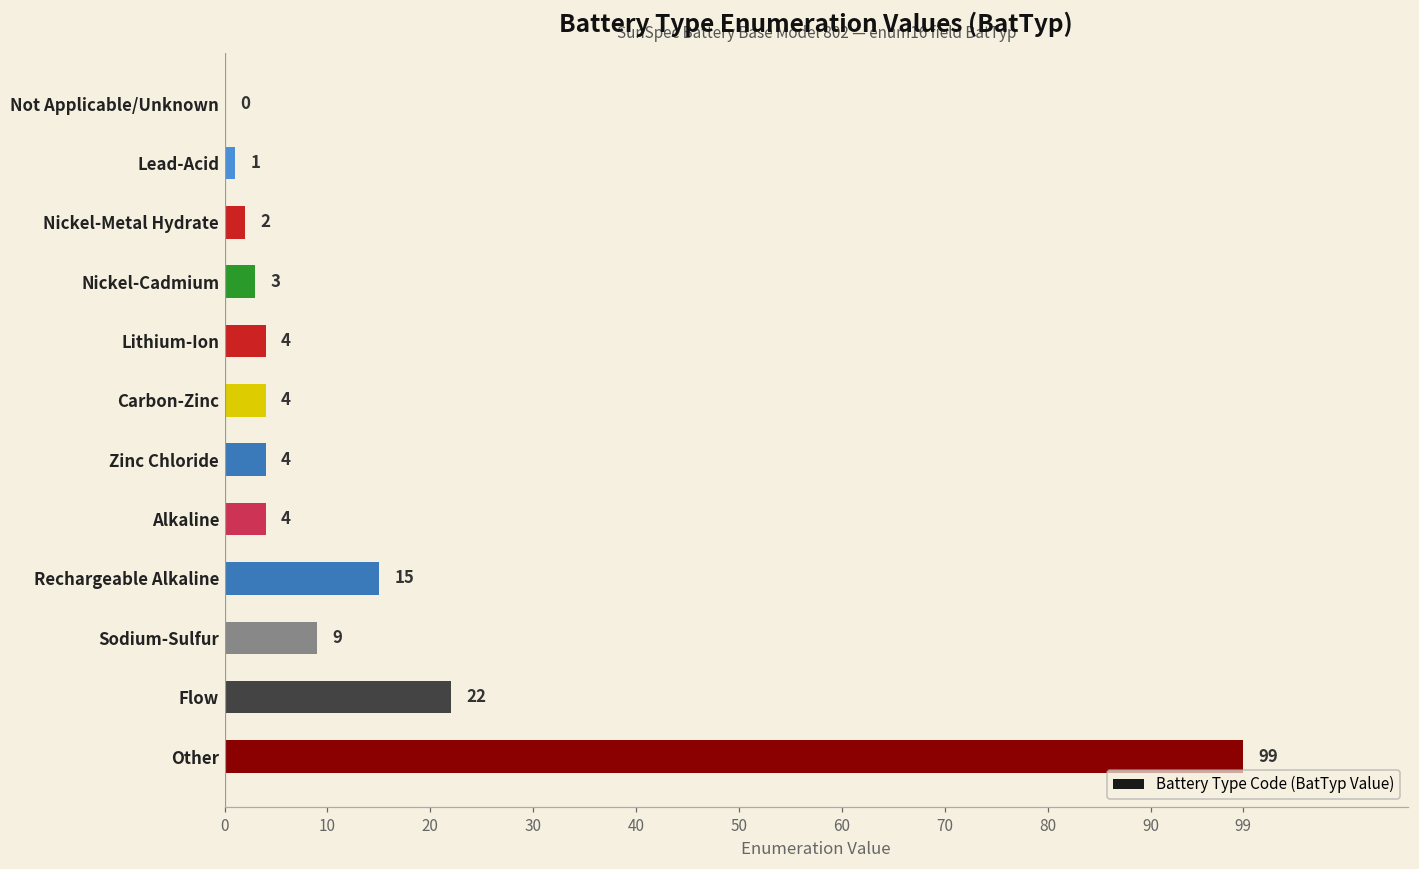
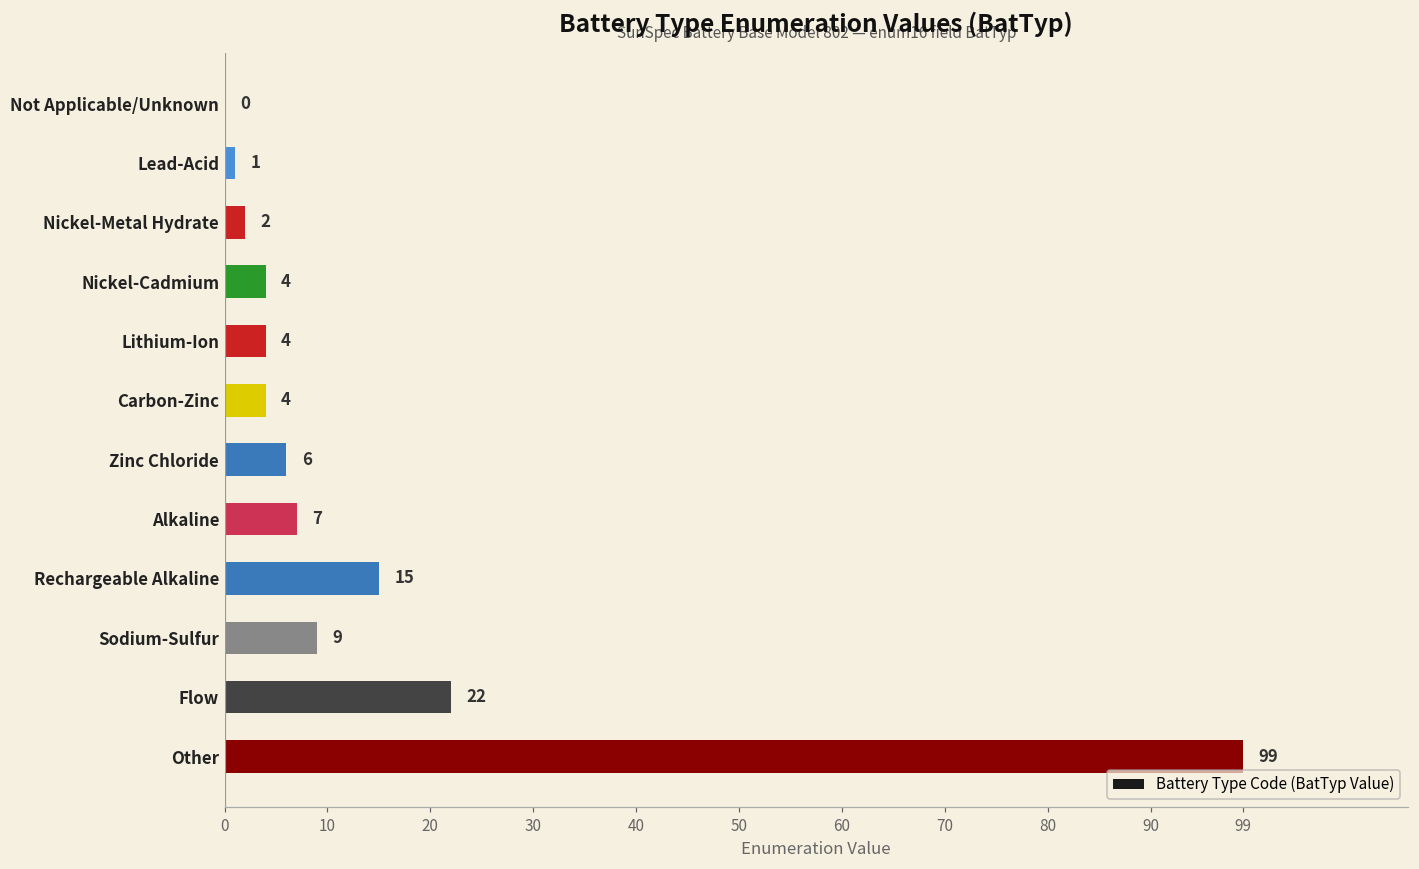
Nickel-Cadmium: 3 -> 4
Zinc Chloride: 4 -> 6
Alkaline: 4 -> 7
